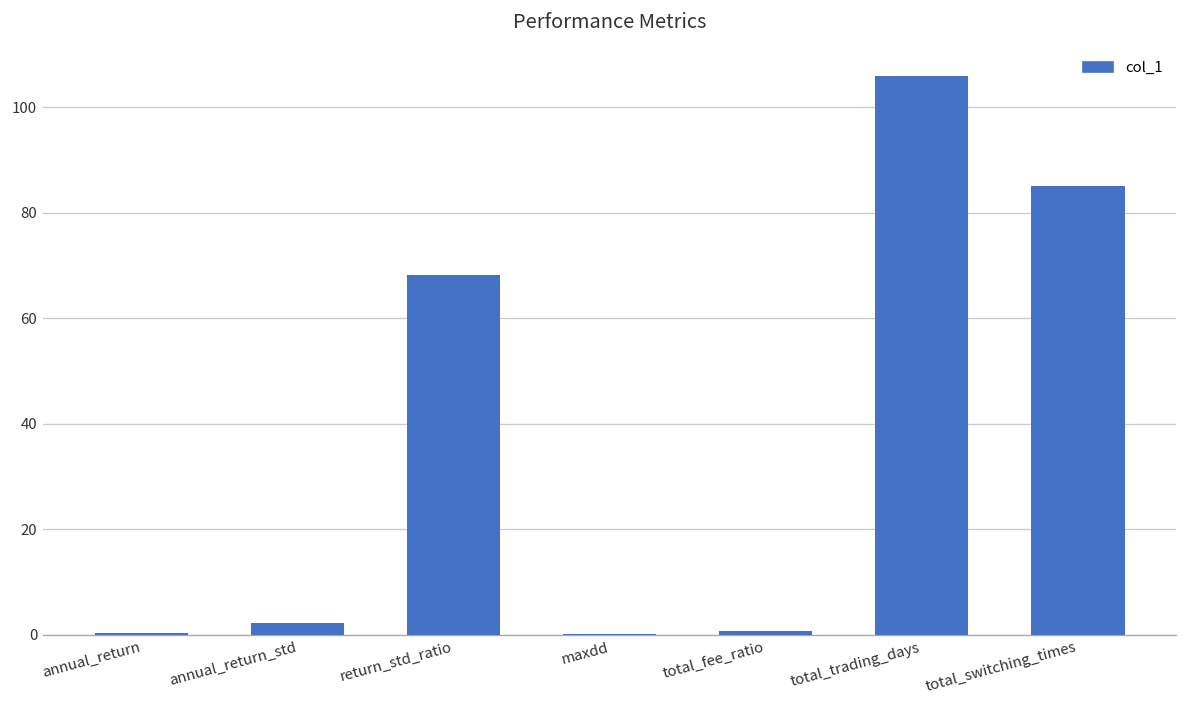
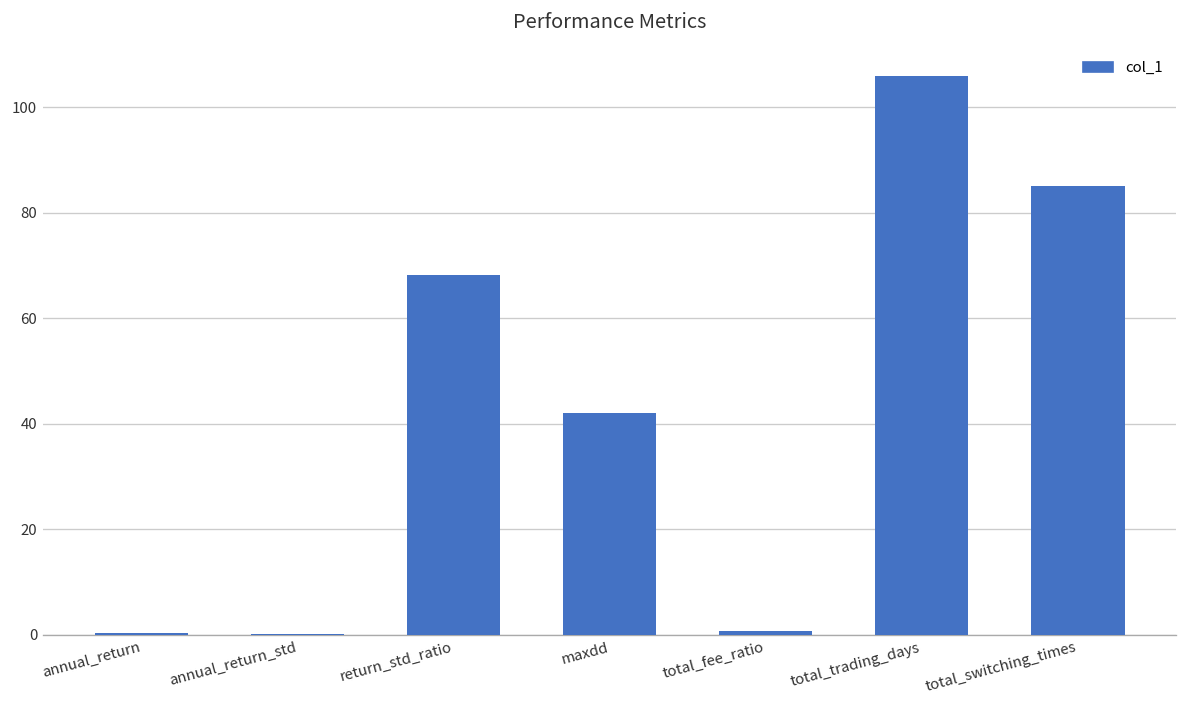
annual_return_std: 2 -> 0
maxdd: 0 -> 42
